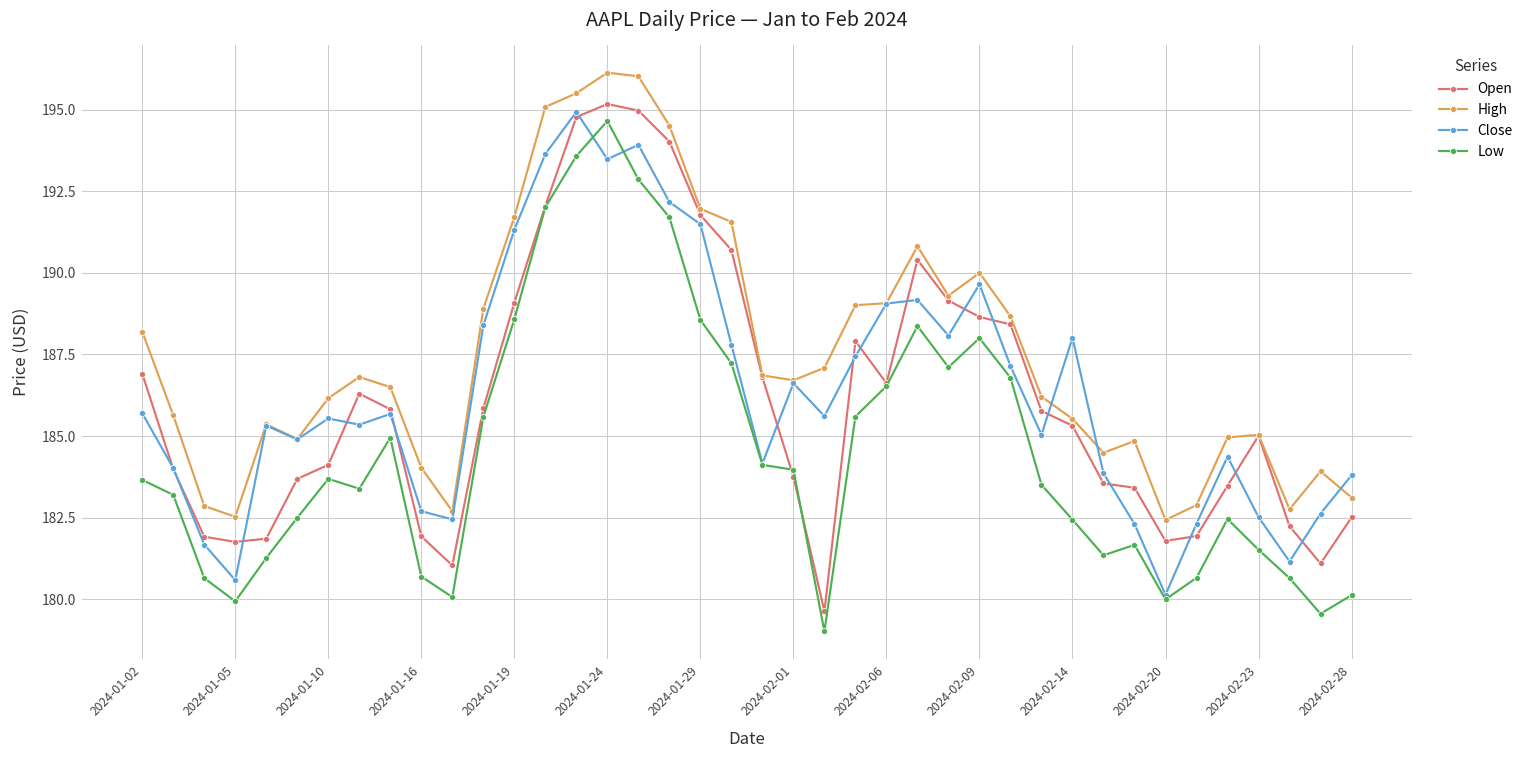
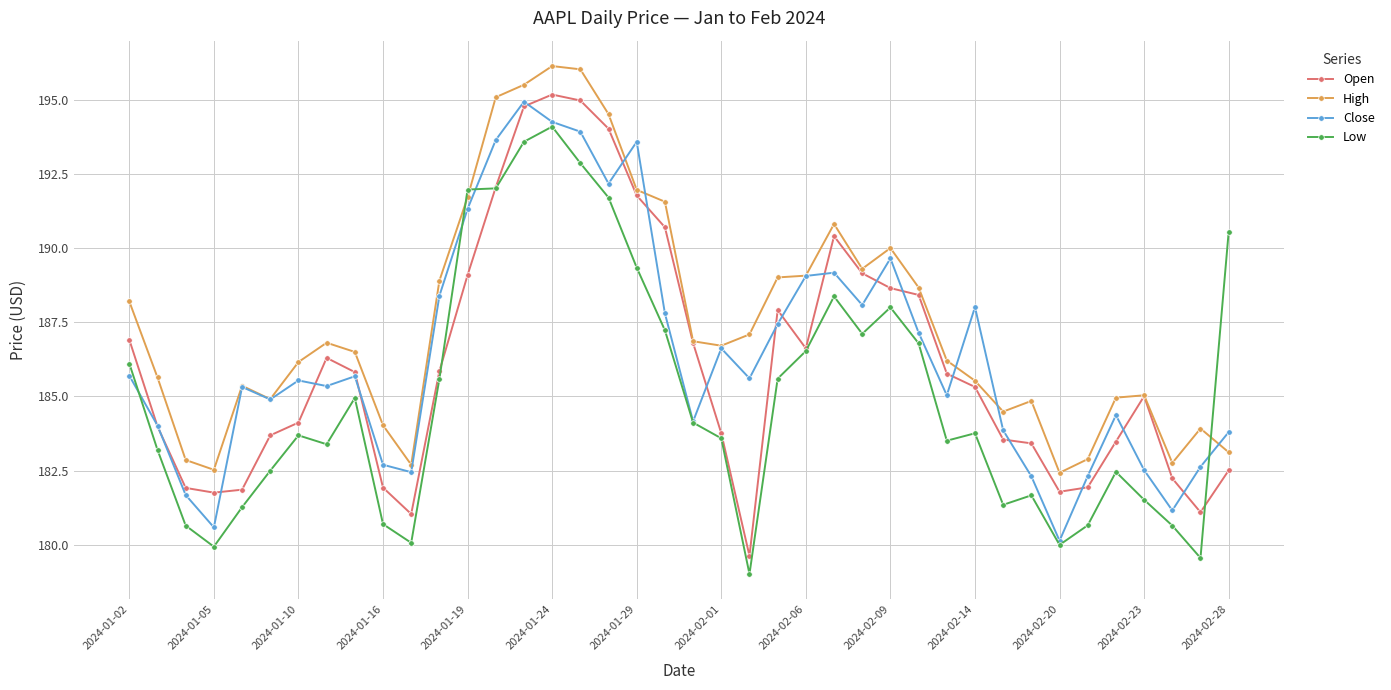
Low, 2024-01-02: 183.7 -> 186.1
Low, 2024-01-19: 188.6 -> 192.0
Close, 2024-01-24: 193.5 -> 194.3
Low, 2024-01-24: 194.7 -> 194.1
Close, 2024-01-29: 191.5 -> 193.6
Low, 2024-01-29: 188.6 -> 189.3
Low, 2024-02-01: 184.0 -> 183.6
Low, 2024-02-14: 182.4 -> 183.8
Low, 2024-02-28: 180.1 -> 190.6
